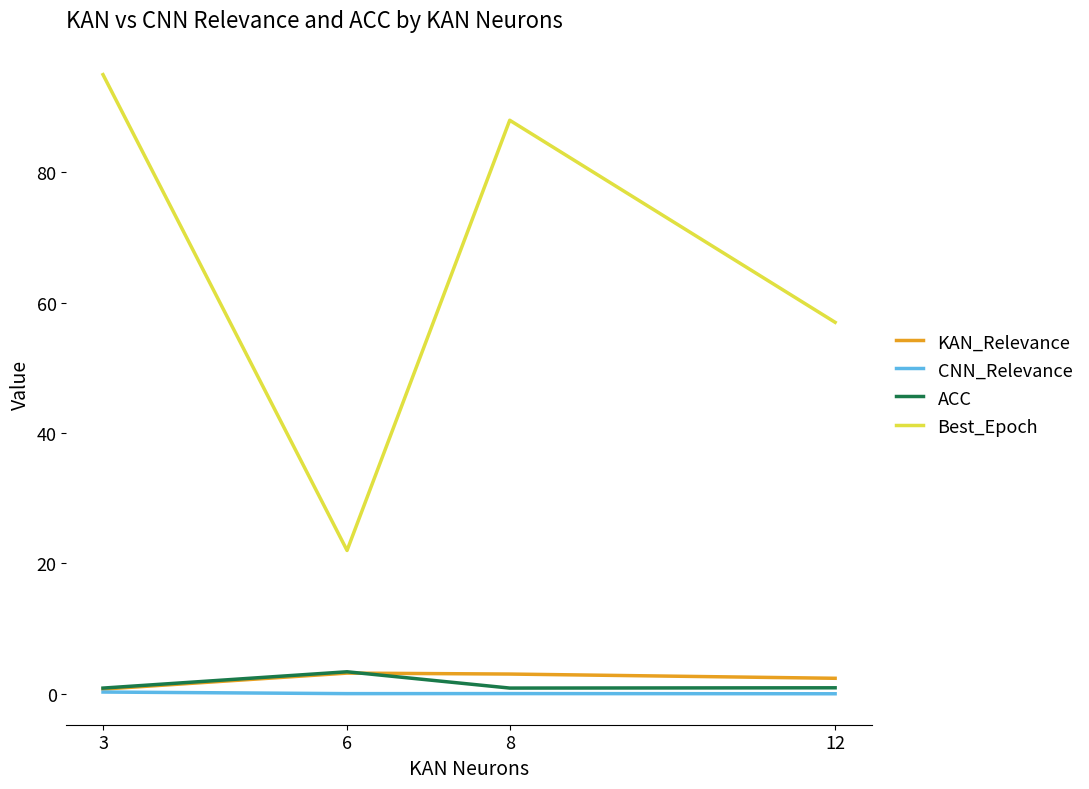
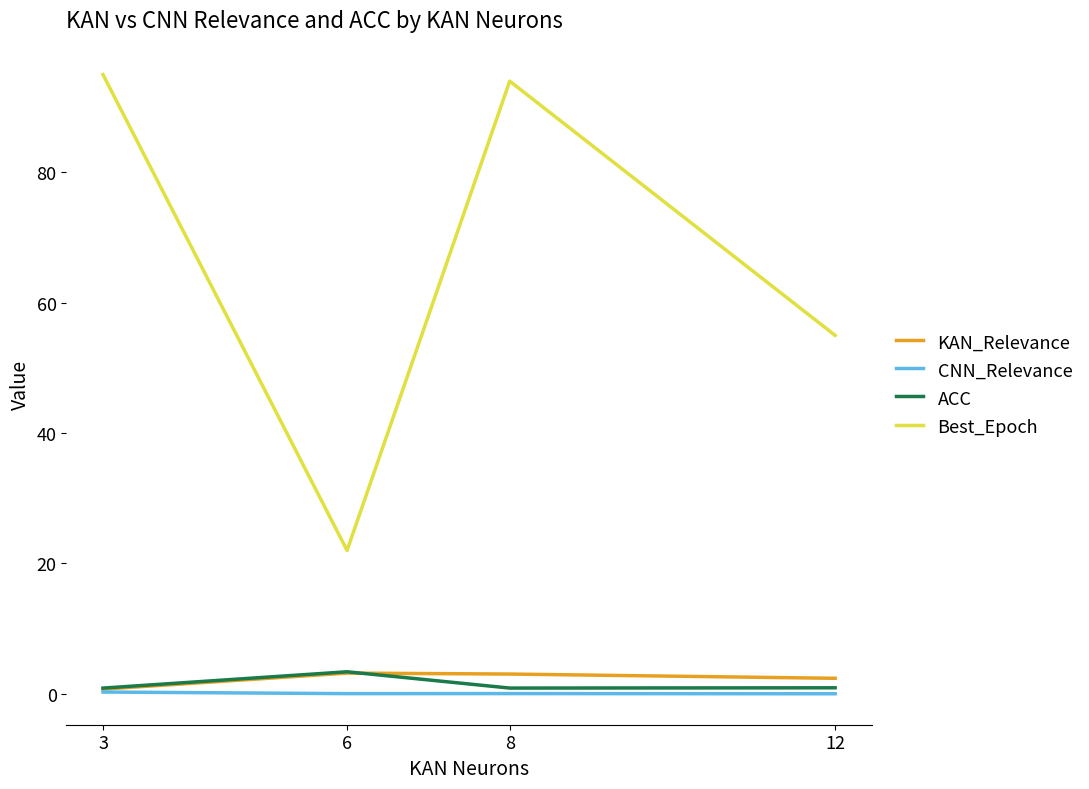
Best_Epoch, 8: 88 -> 94
Best_Epoch, 12: 57 -> 55
